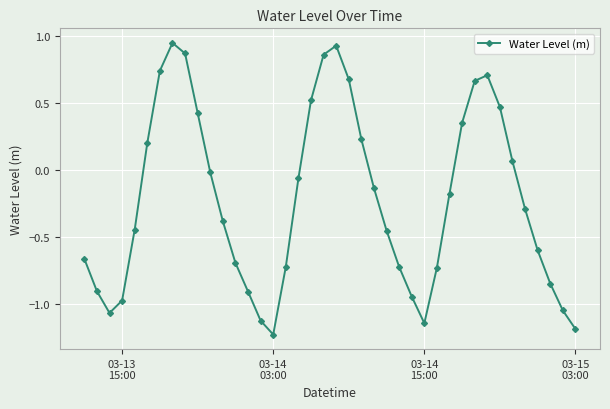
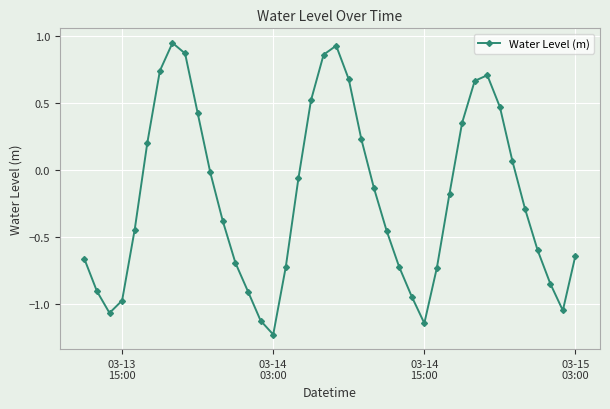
03-15 03:00: -1.19 -> -0.64
